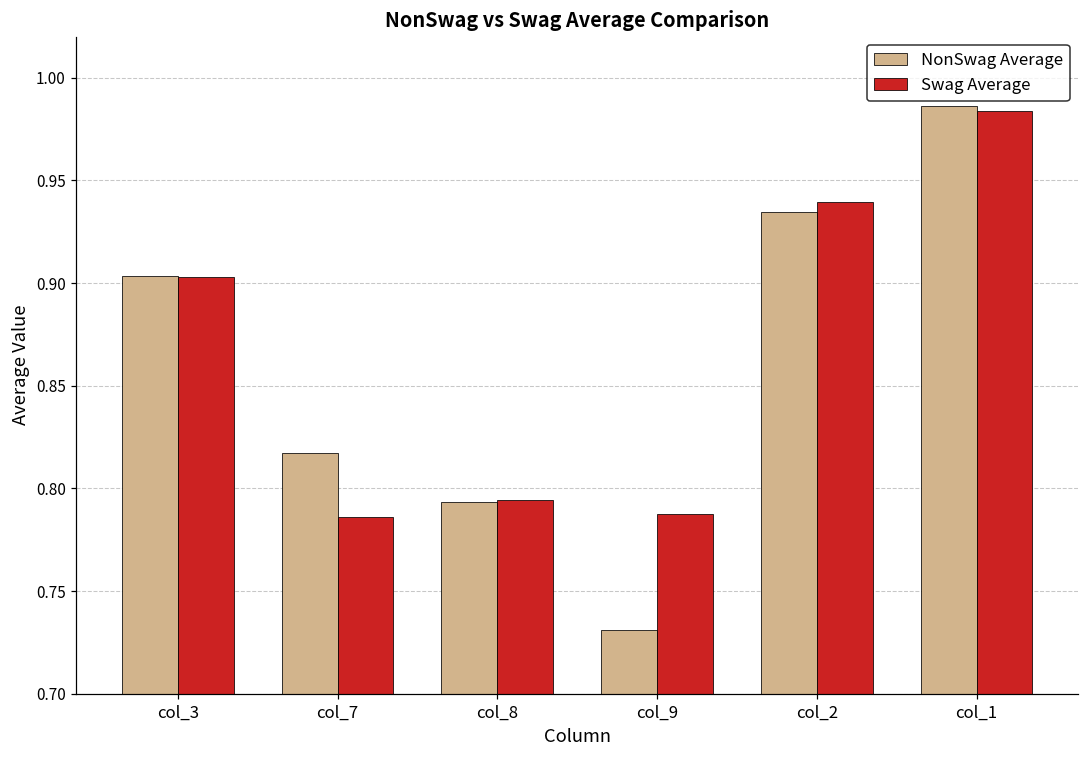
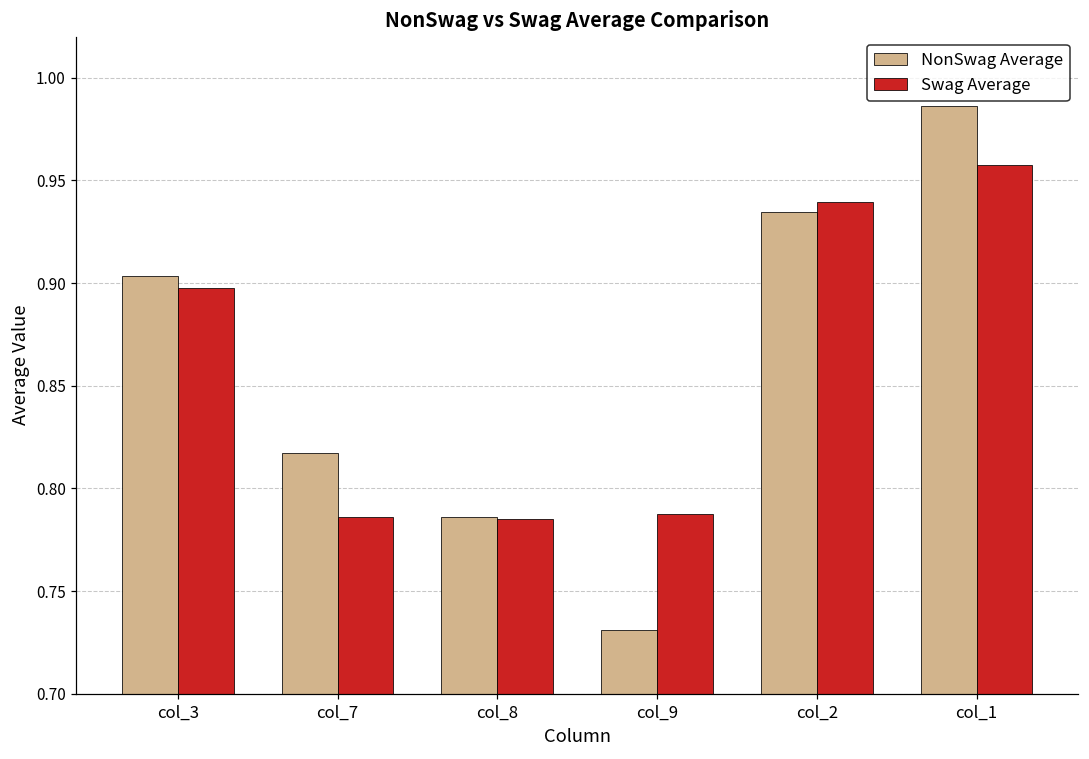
Swag Average, col_3: 0.903 -> 0.898
NonSwag Average, col_8: 0.793 -> 0.786
Swag Average, col_8: 0.794 -> 0.785
Swag Average, col_1: 0.984 -> 0.958
